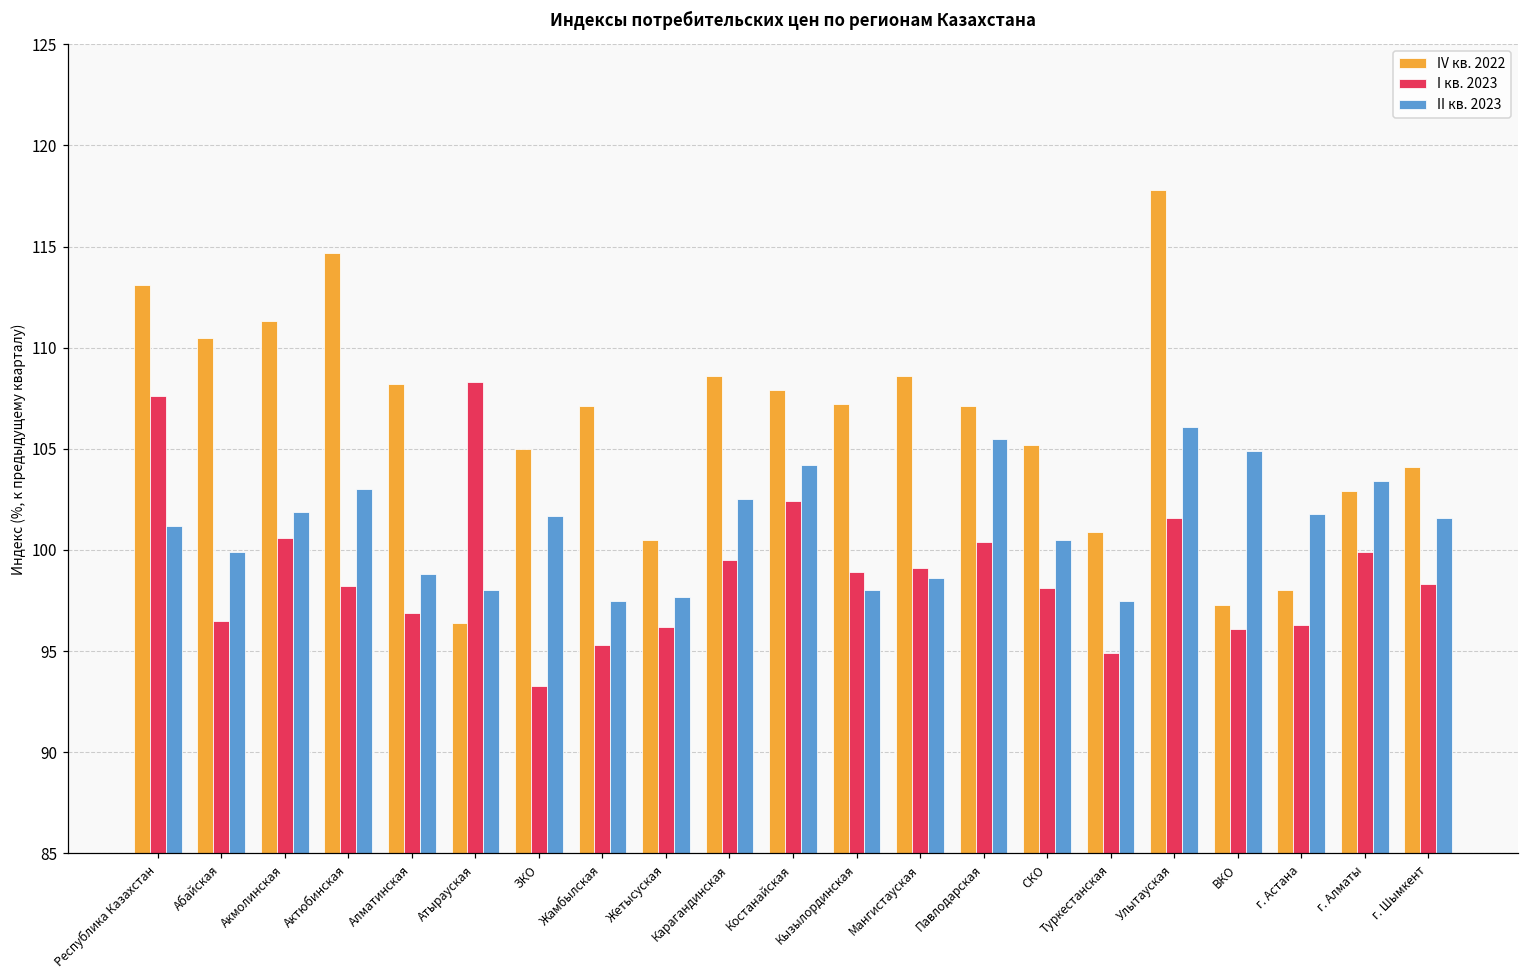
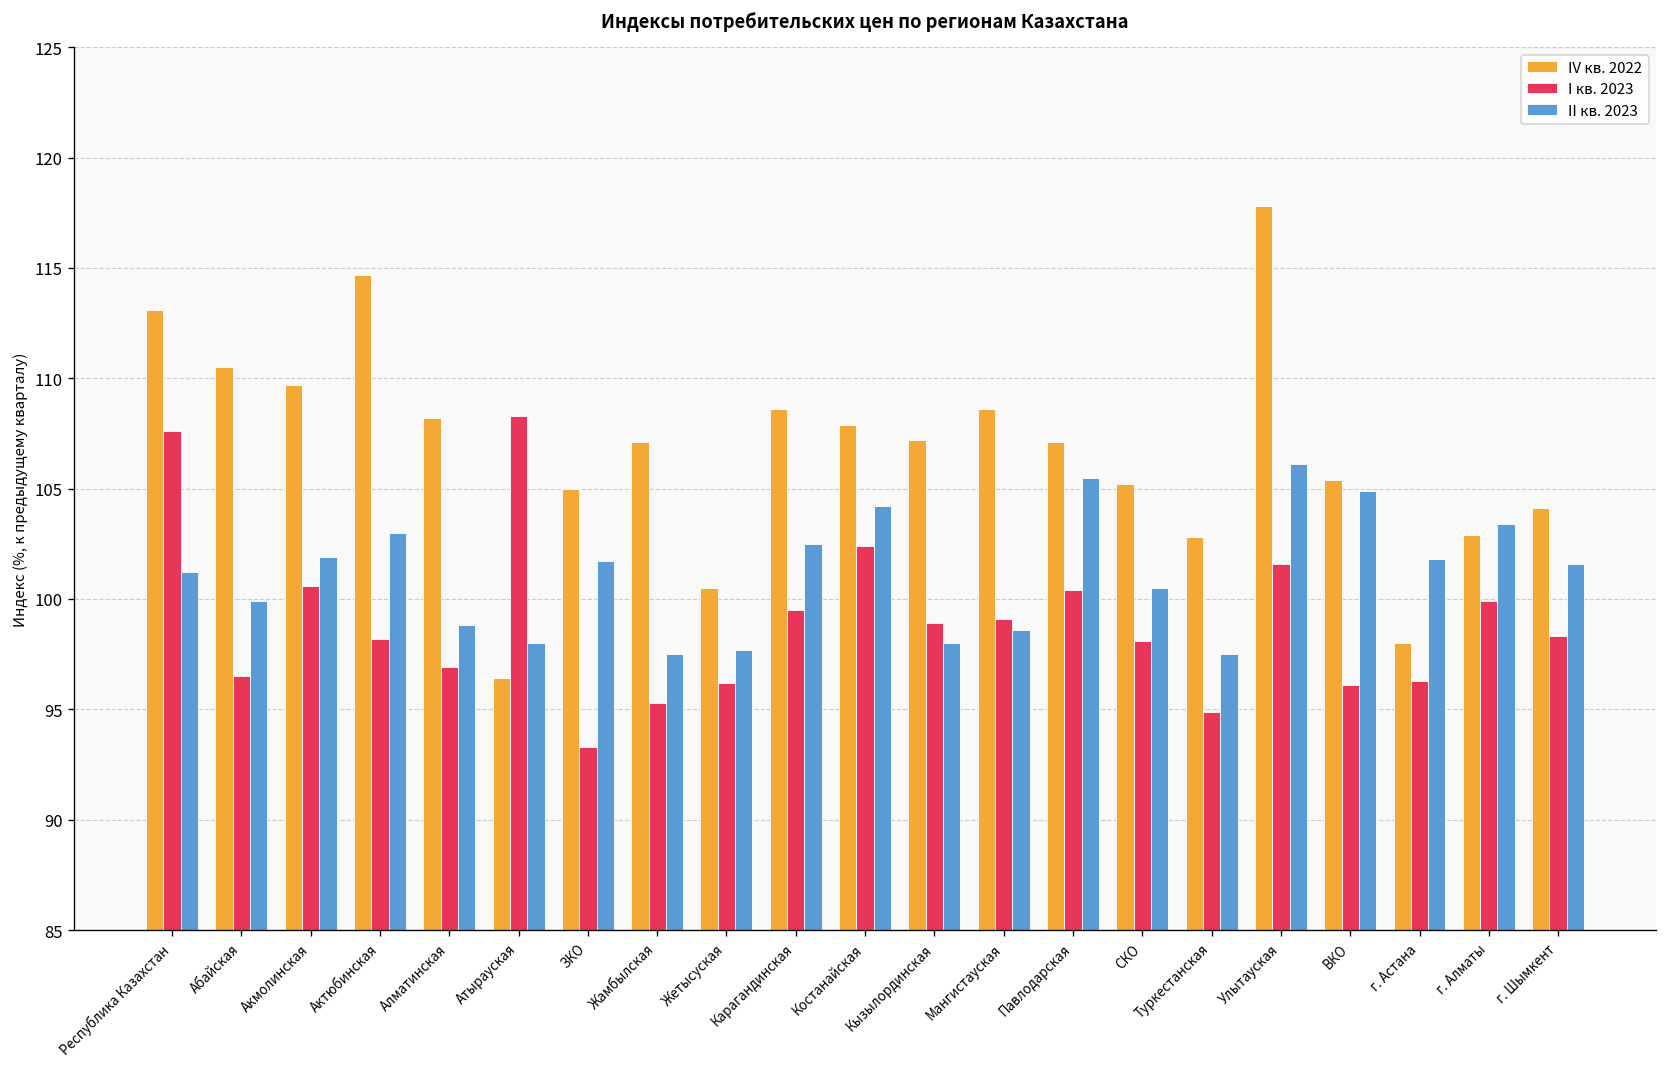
IV кв. 2022, Акмолинская: 111.3 -> 109.7
IV кв. 2022, Туркестанская: 100.9 -> 102.8
IV кв. 2022, ВКО: 97.3 -> 105.4
